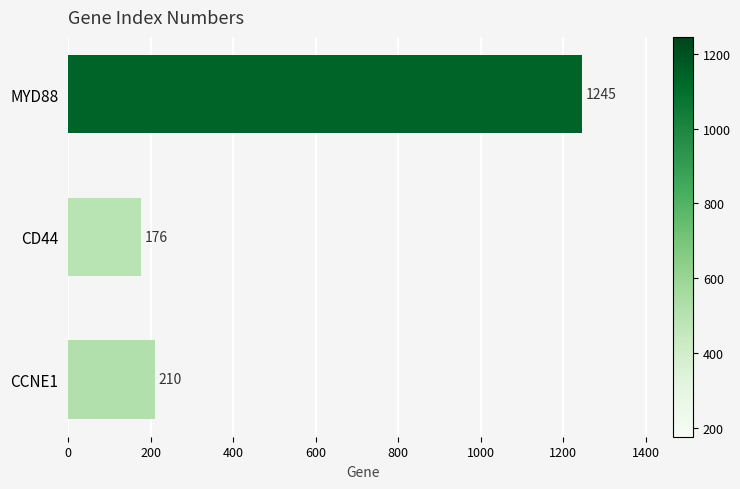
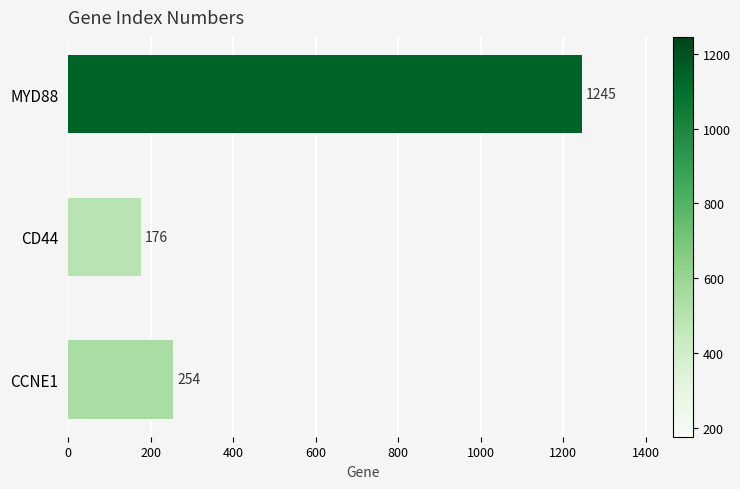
CCNE1: 210 -> 254
